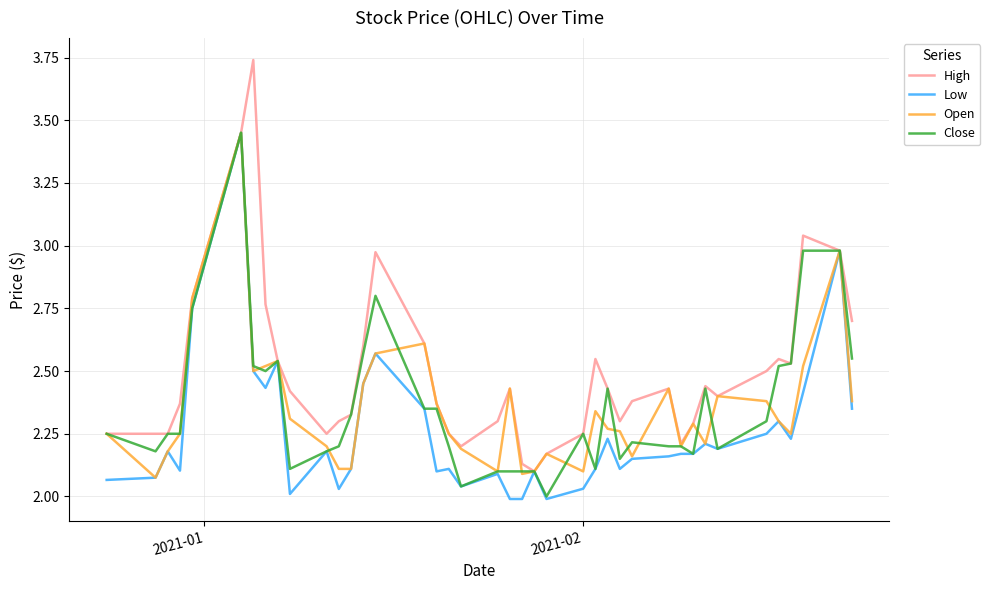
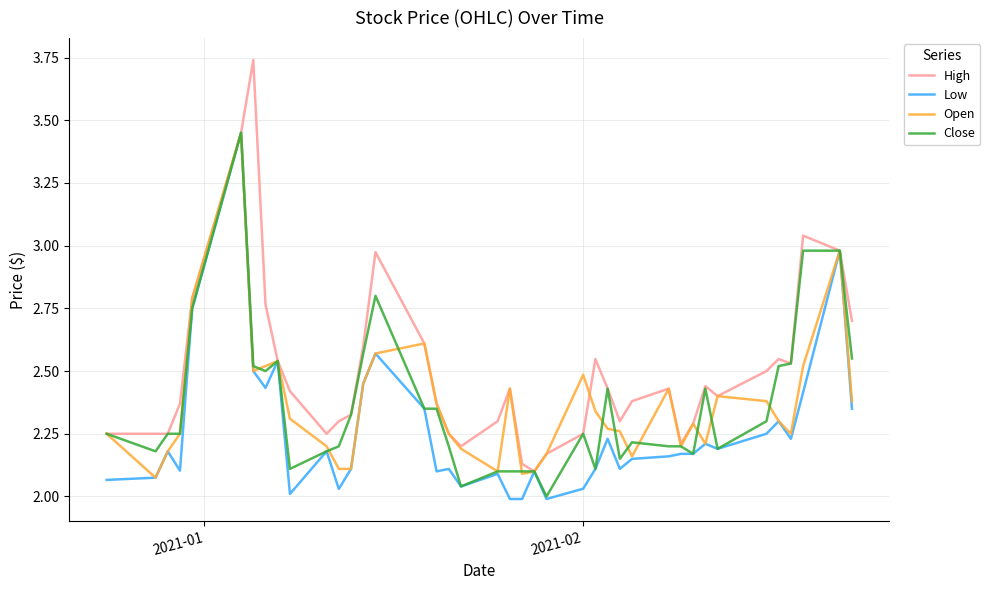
Open, 2021-02: 2.10 -> 2.49
